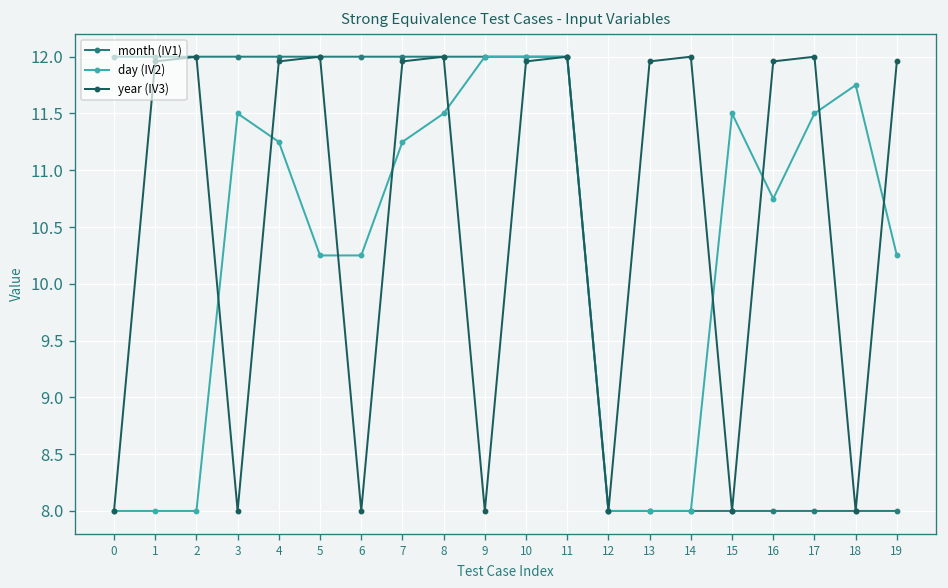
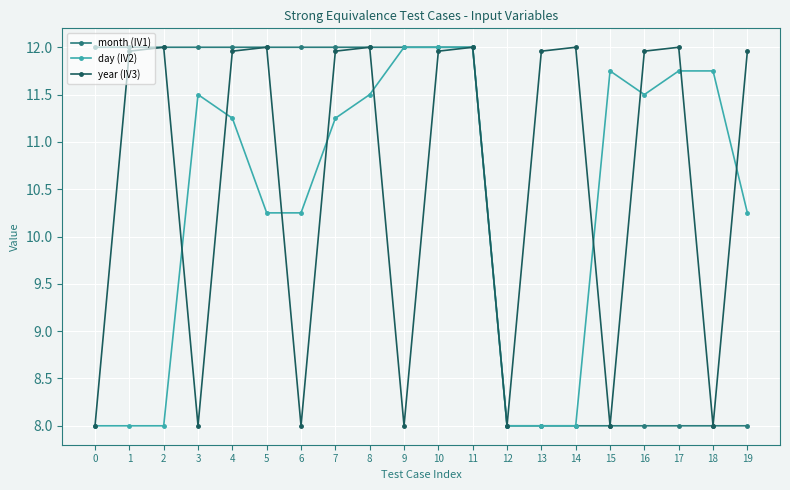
day (IV2), 15: 11.5 -> 11.8
day (IV2), 16: 10.8 -> 11.5
day (IV2), 17: 11.5 -> 11.8
